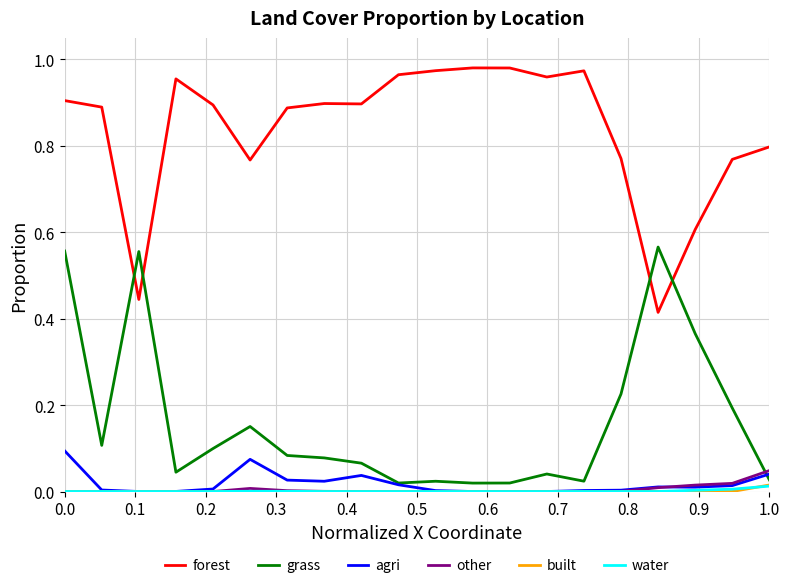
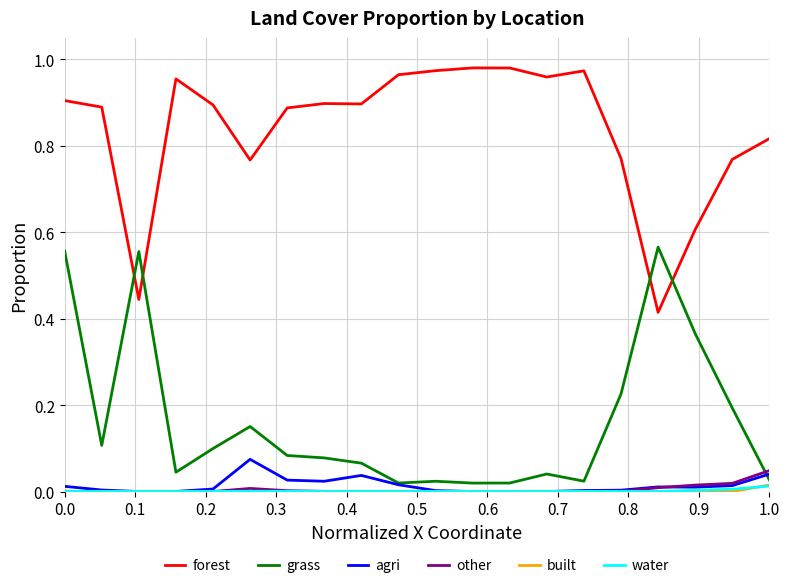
agri, 0.0: 0.09 -> 0.01
forest, 1.0: 0.80 -> 0.82
